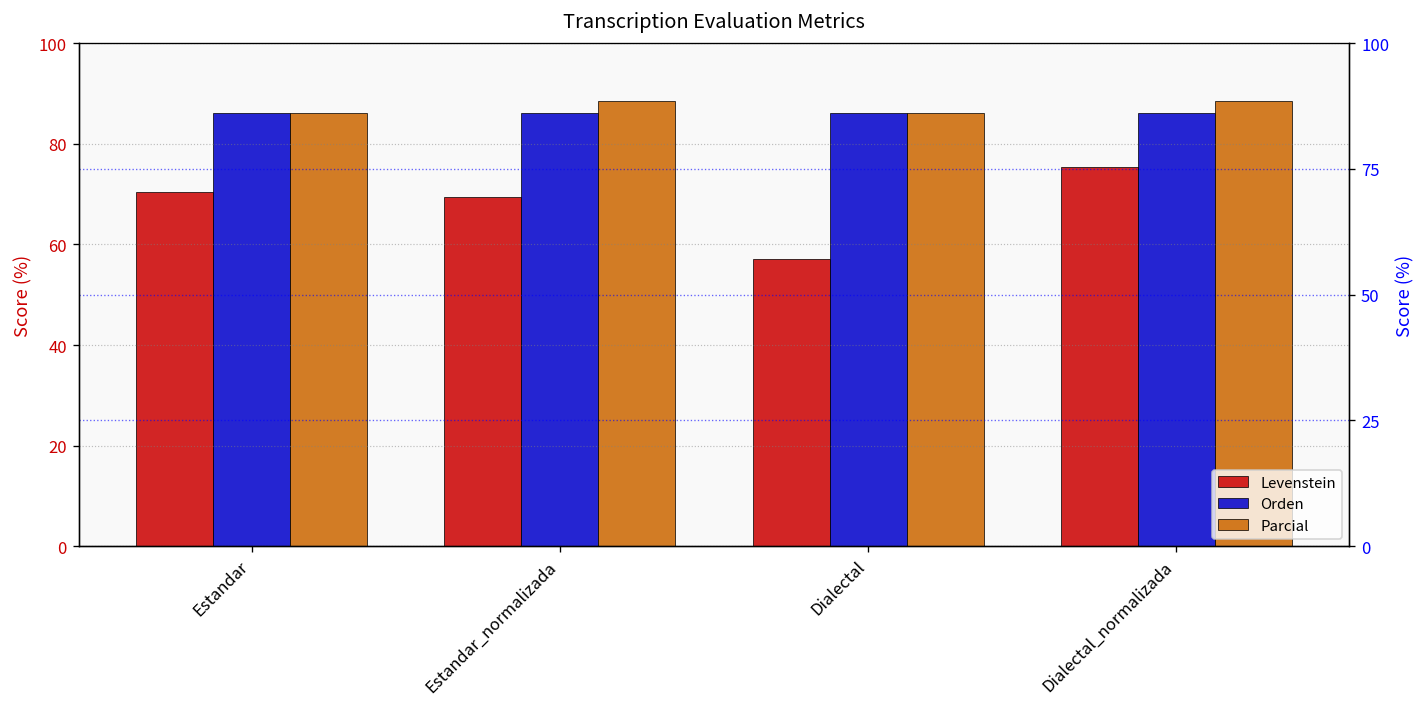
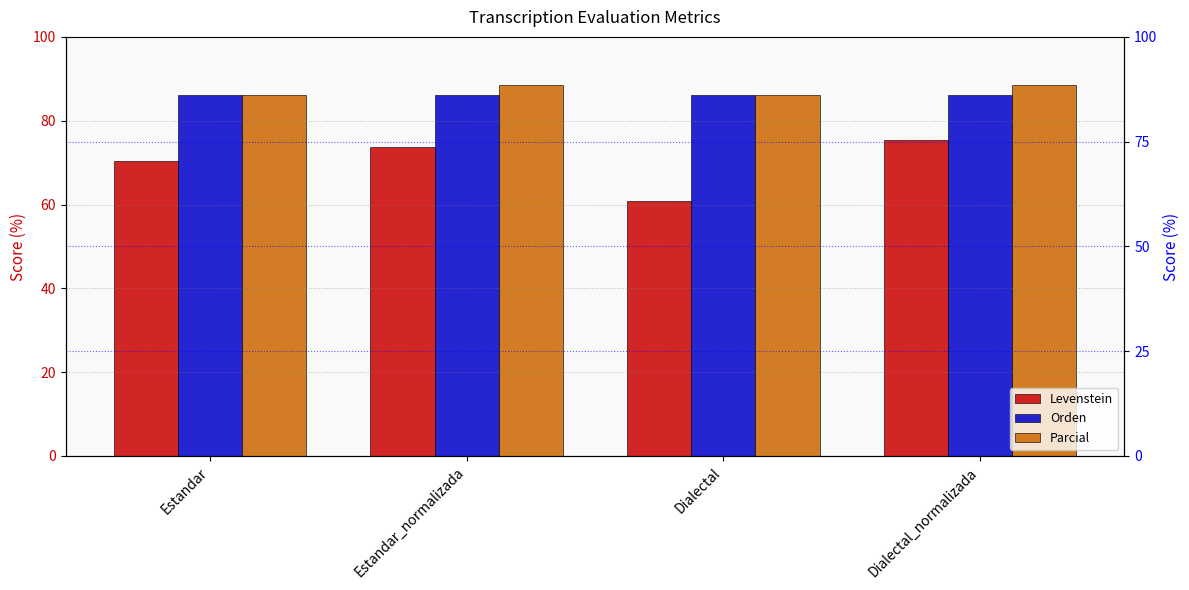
Levenstein, Estandar_normalizada: 69 -> 74
Levenstein, Dialectal: 57 -> 61
